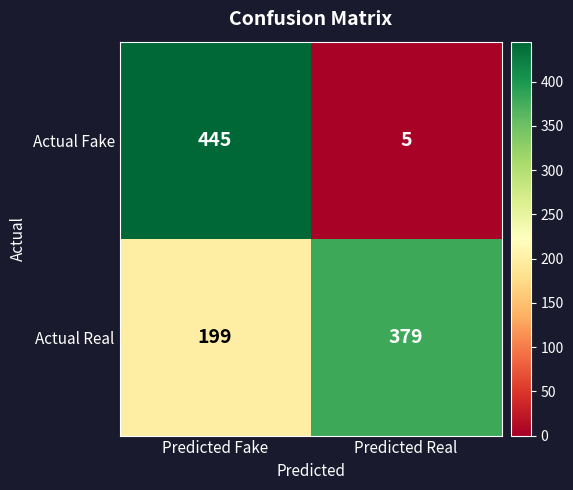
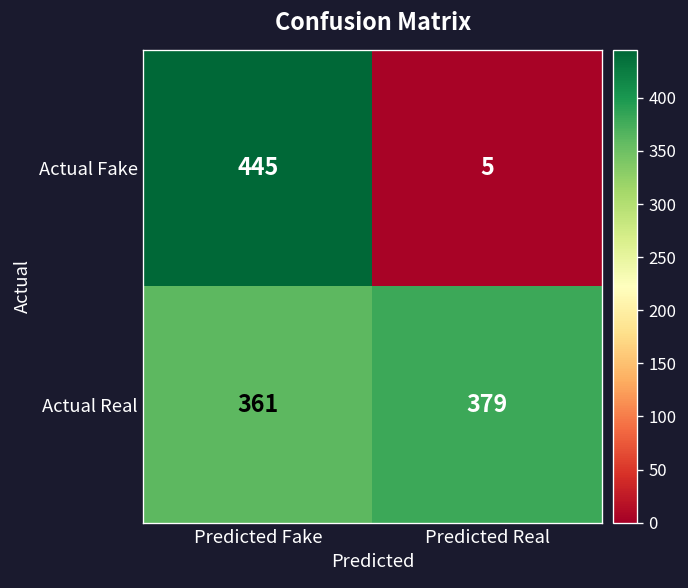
Actual Real, Predicted Fake: 199 -> 361
